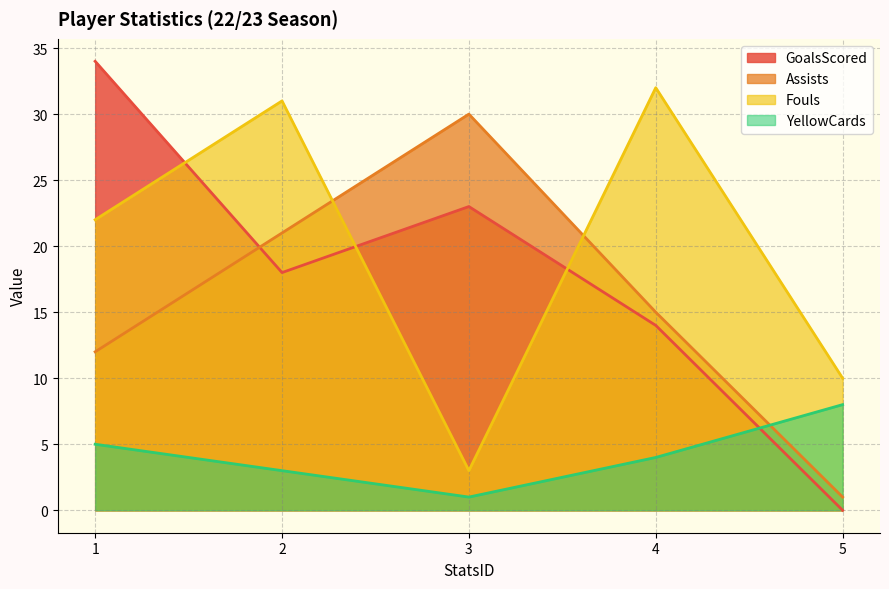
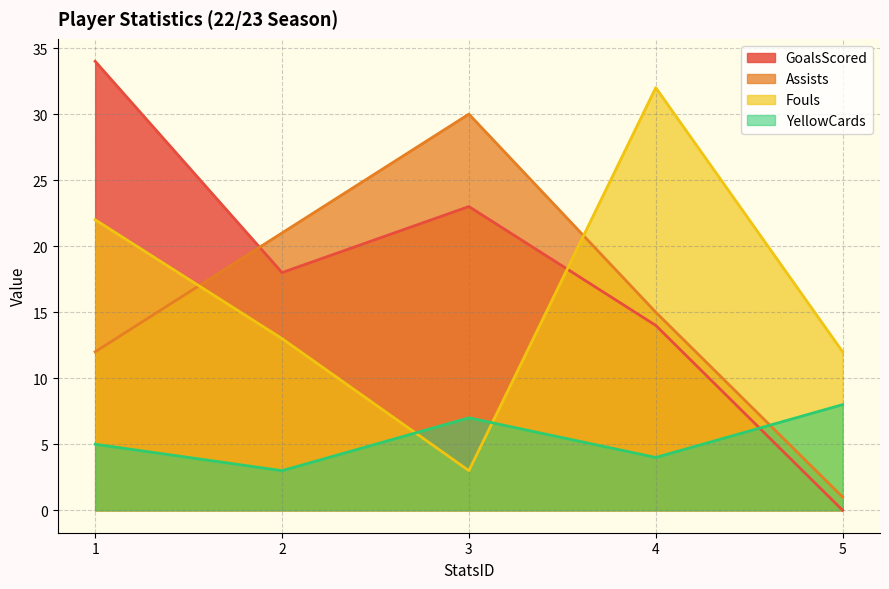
Fouls, 2: 31 -> 13
YellowCards, 3: 1 -> 7
Fouls, 5: 10 -> 12
